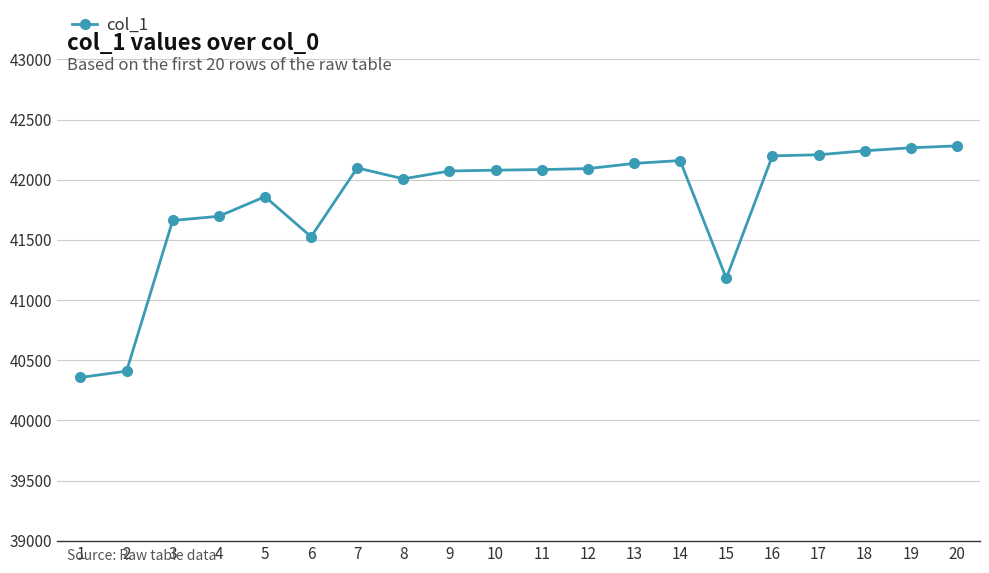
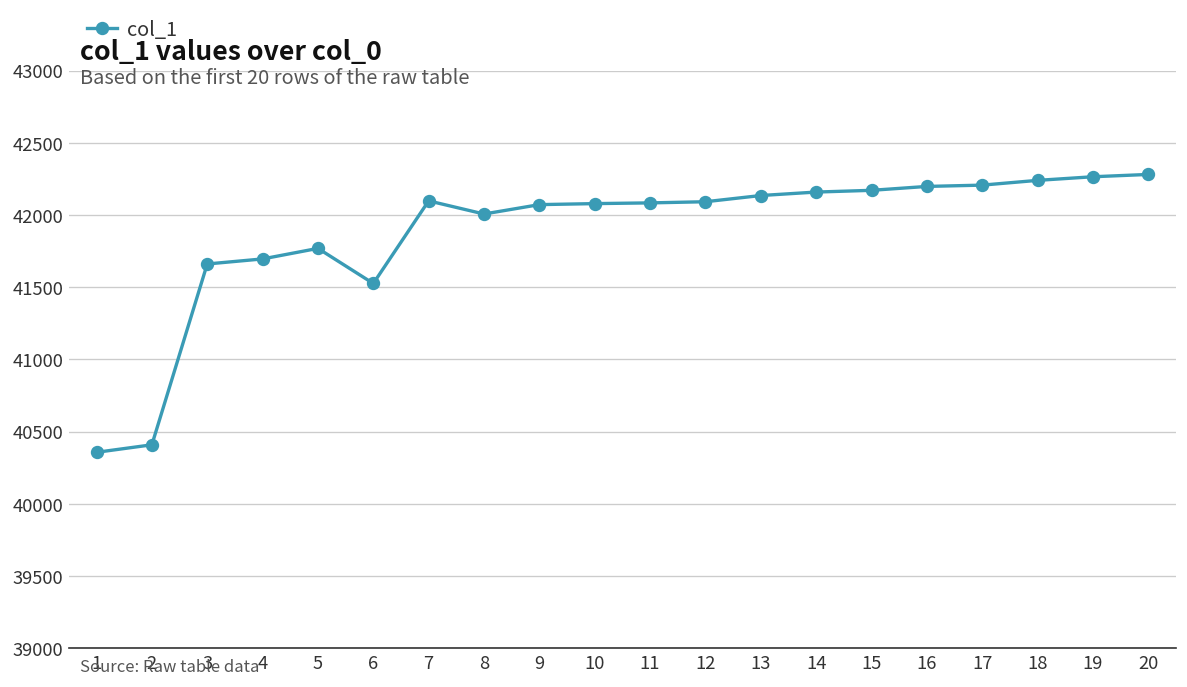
5: 41860 -> 41770
15: 41180 -> 42170
